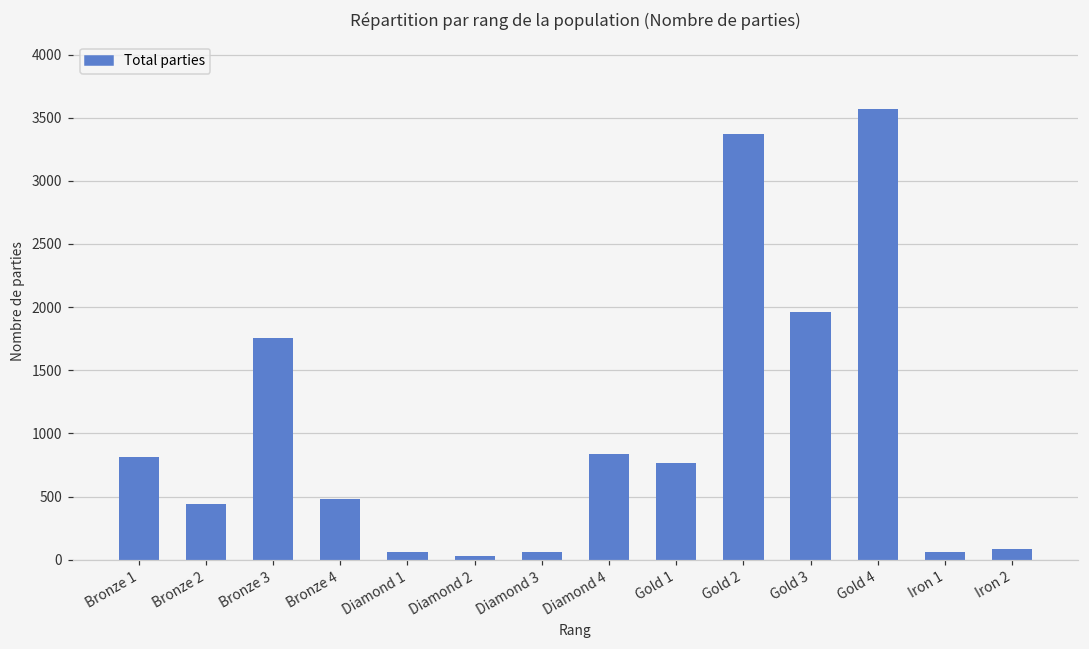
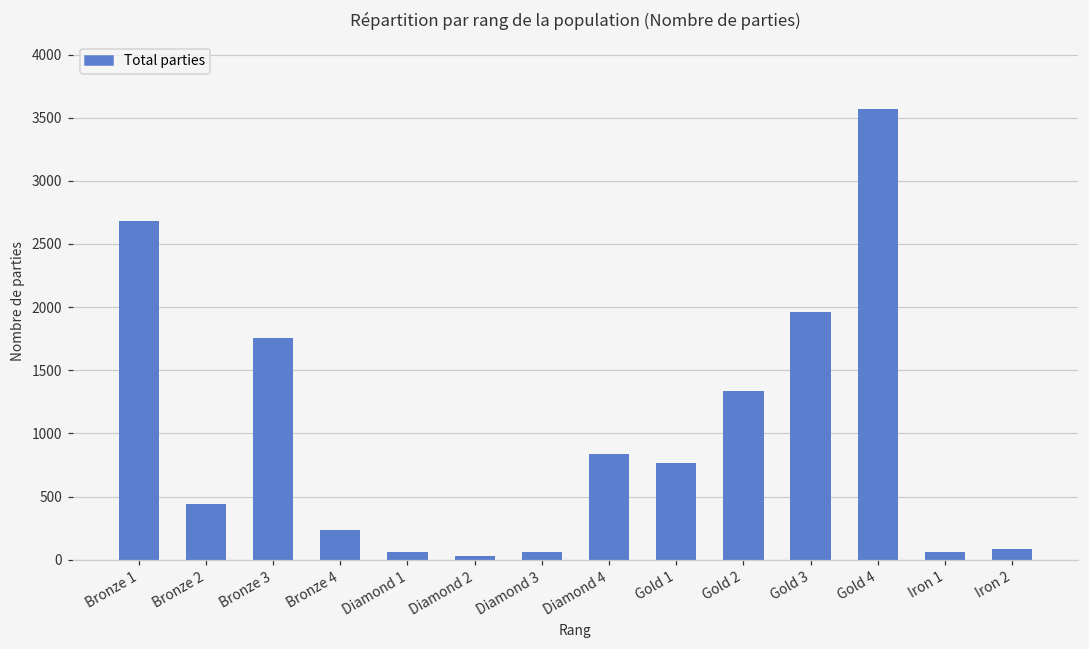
Bronze 1: 810 -> 2680
Bronze 4: 480 -> 240
Gold 2: 3370 -> 1340
